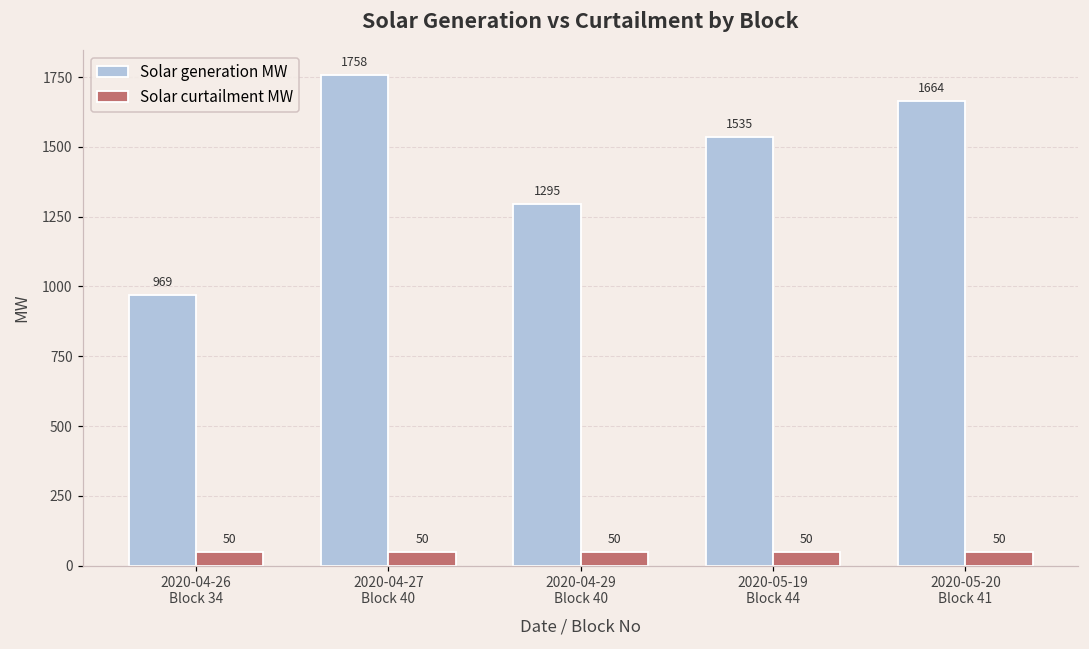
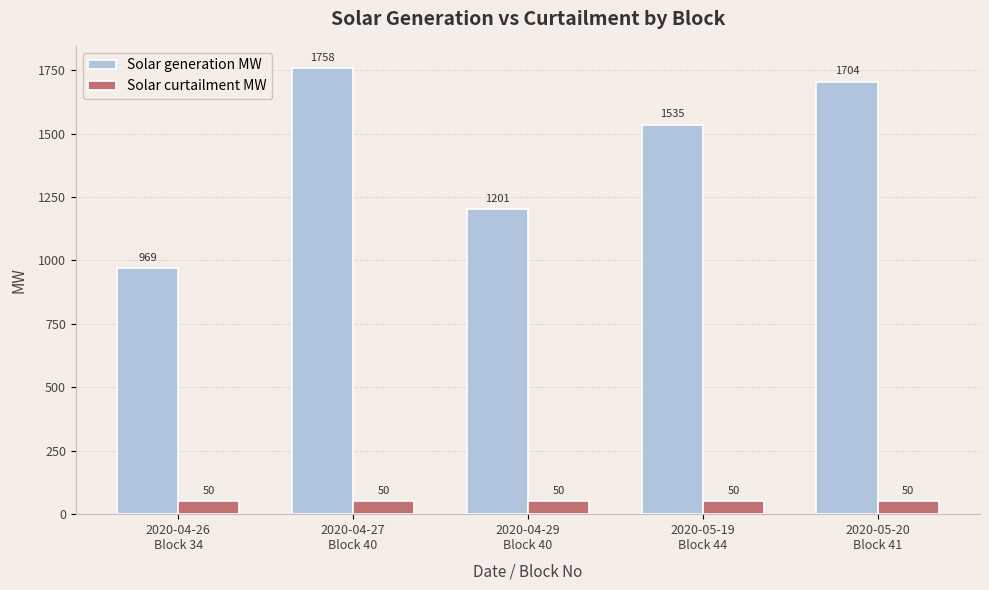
Solar generation MW, 2020-04-29 Block 40: 1295 -> 1201
Solar generation MW, 2020-05-20 Block 41: 1664 -> 1704
